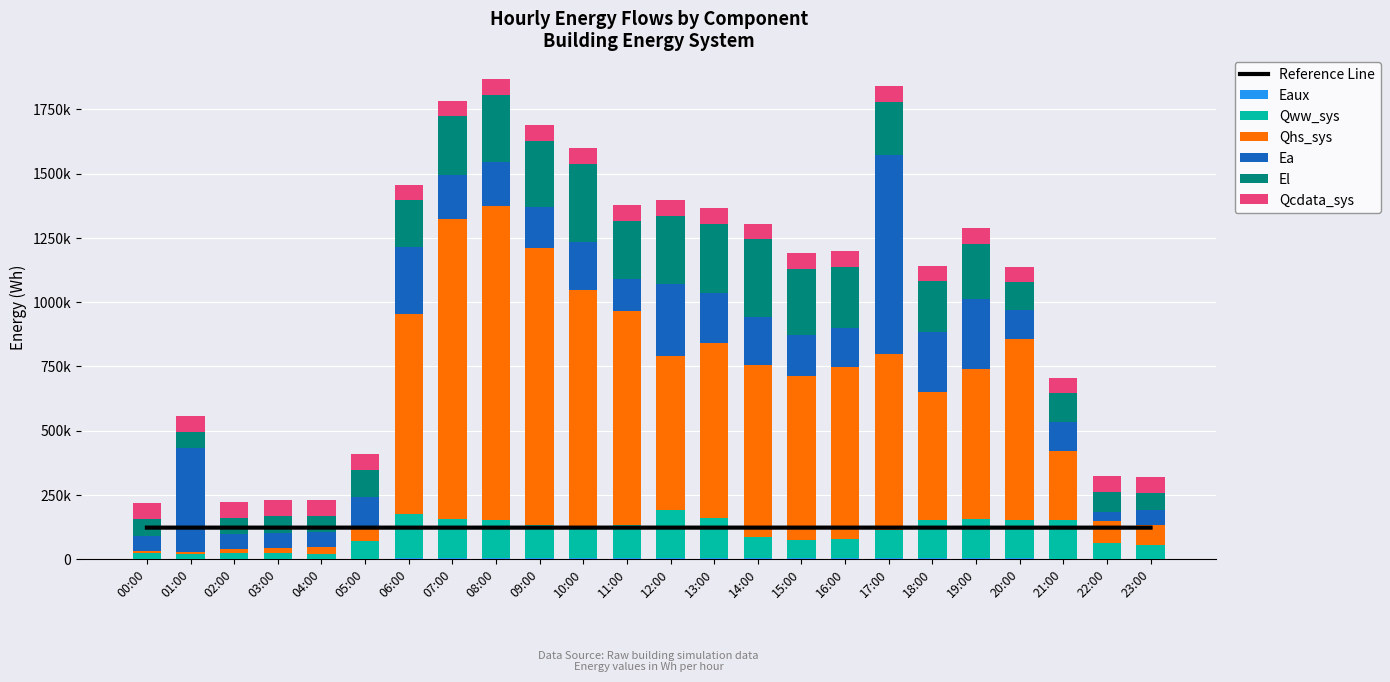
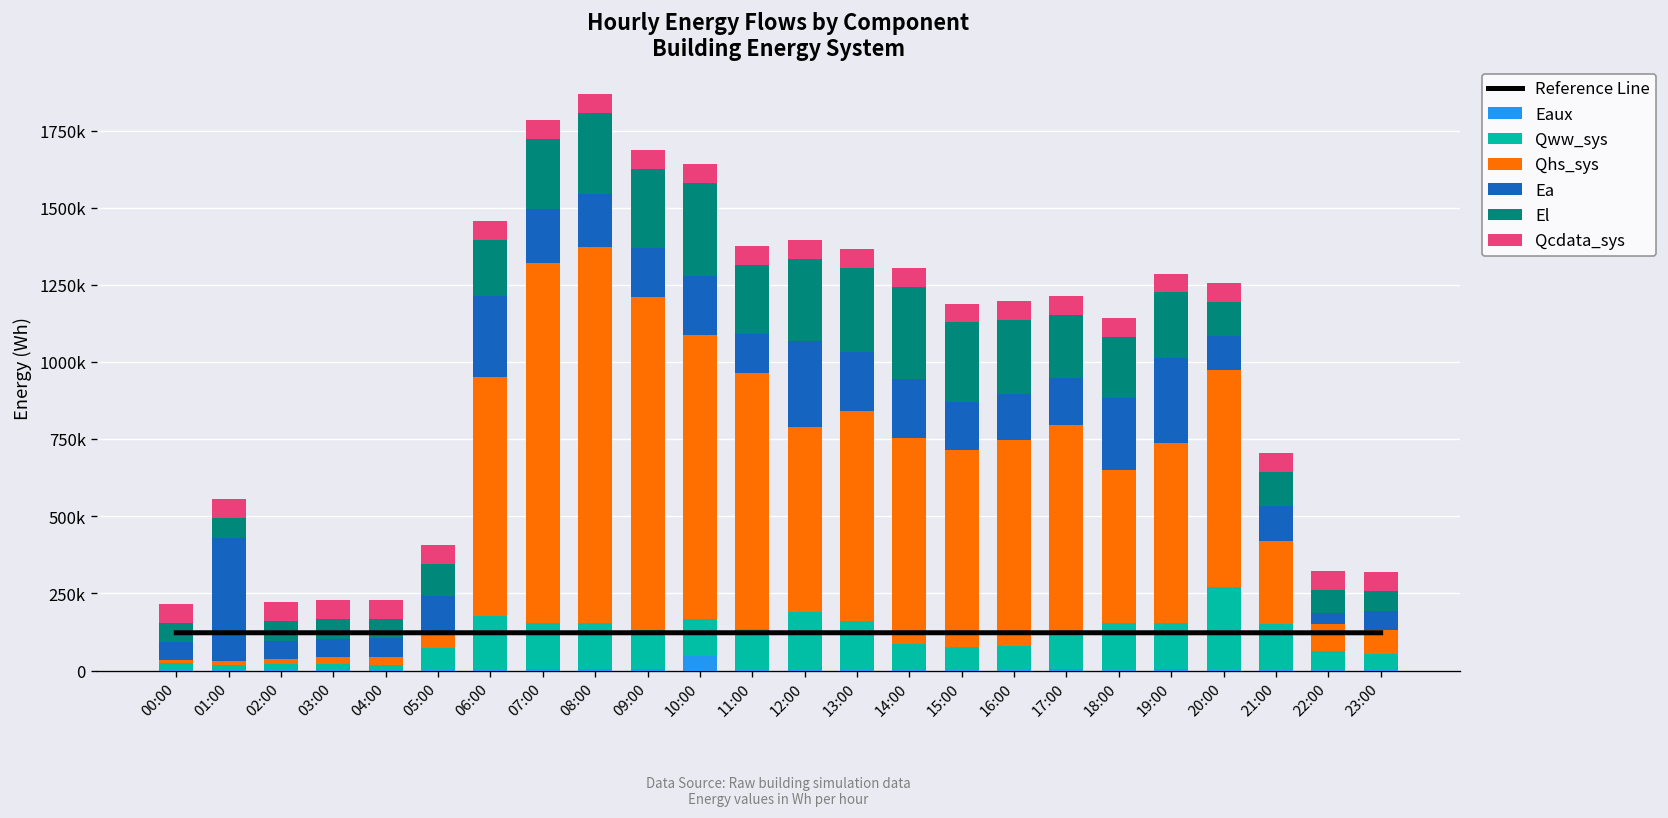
Eaux, 10:00: 0 -> 50000
Ea, 17:00: 780000 -> 150000
Qww_sys, 20:00: 150000 -> 270000
